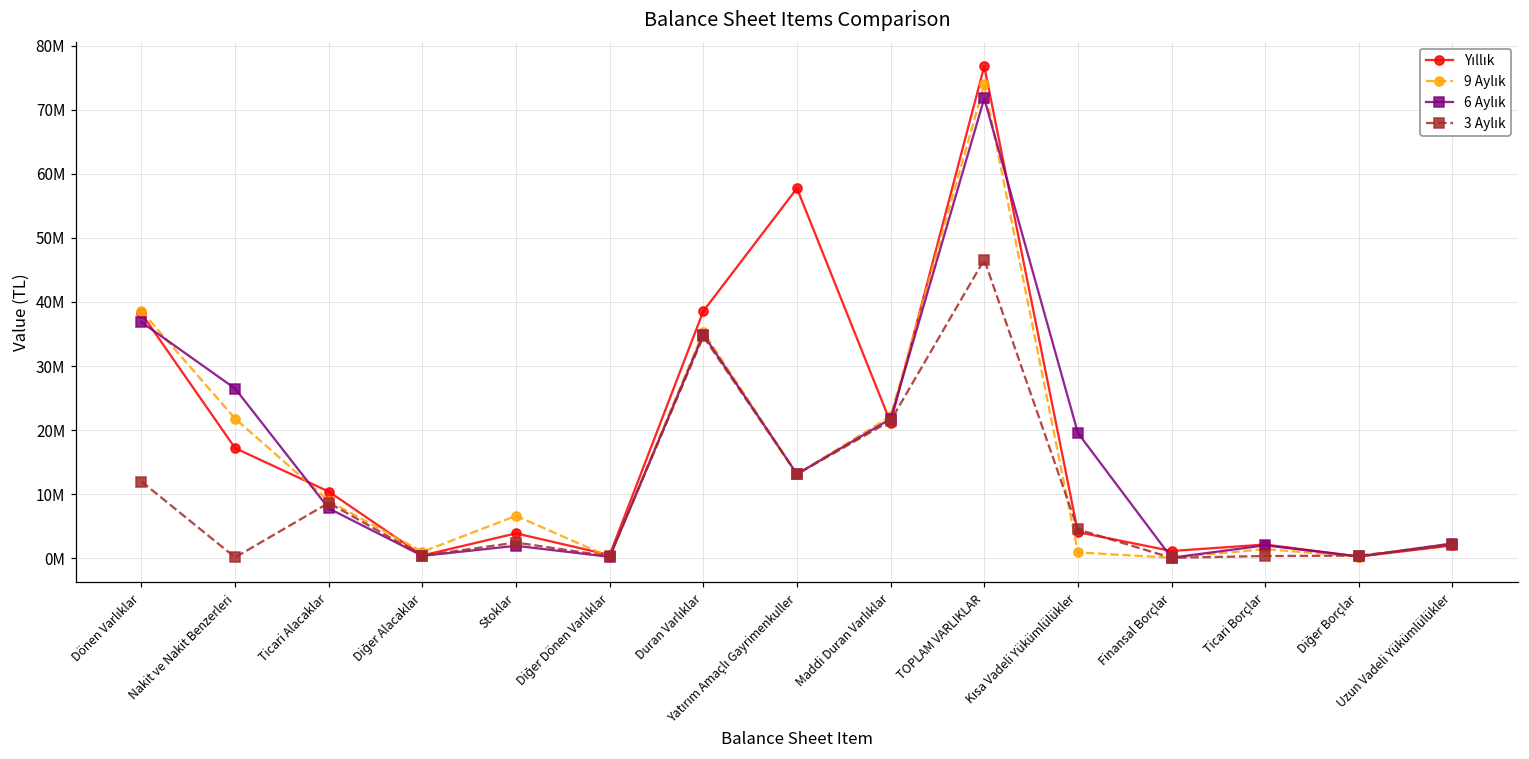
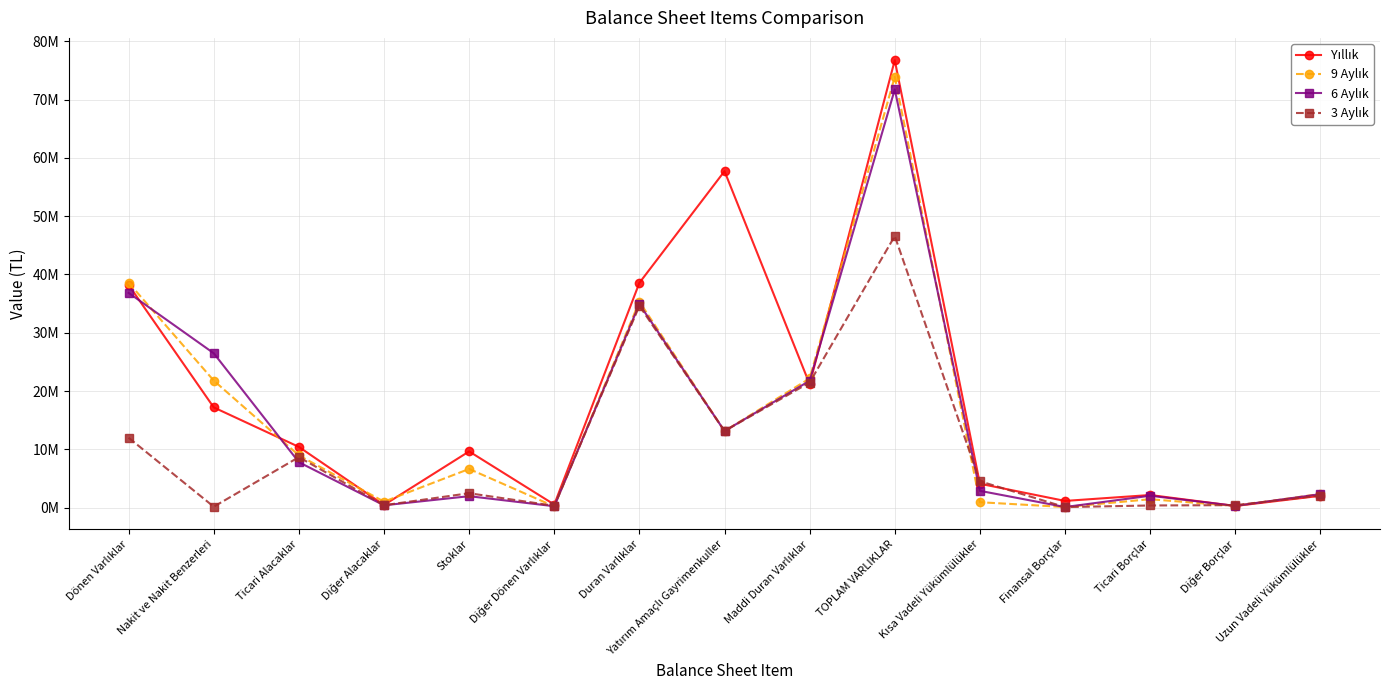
Yıllık, Stoklar: 4000000 -> 10000000
6 Aylık, Kısa Vadeli Yükümlülükler: 20000000 -> 3000000
